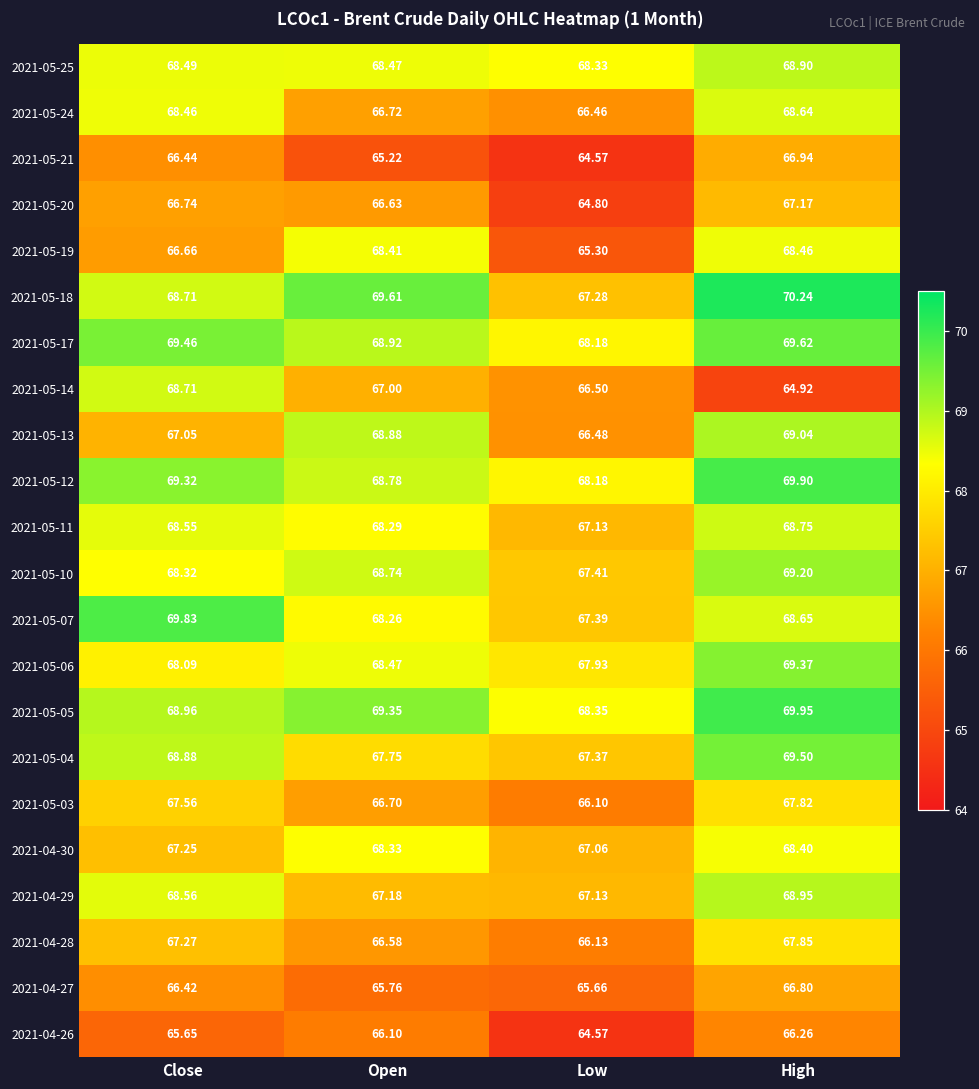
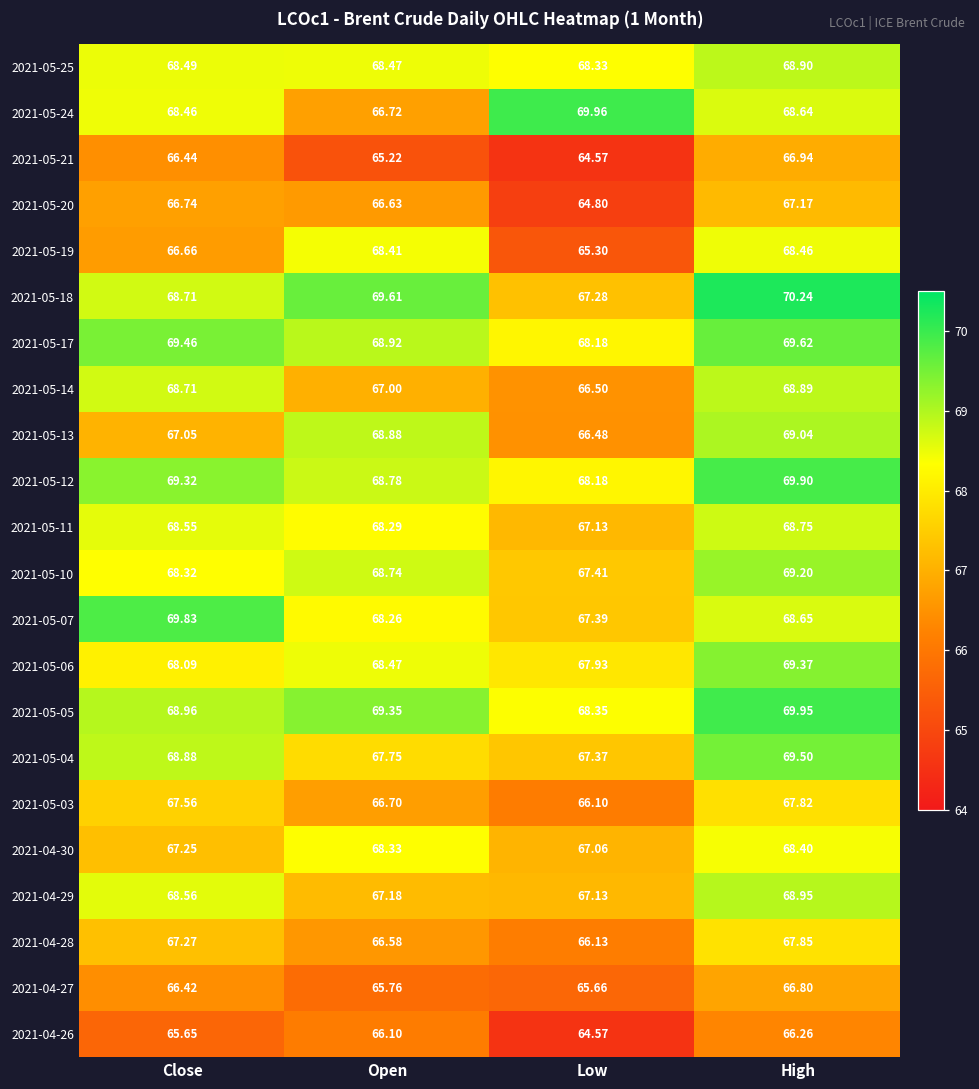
2021-05-24, Low: 66.46 -> 69.96
2021-05-14, High: 64.92 -> 68.89
